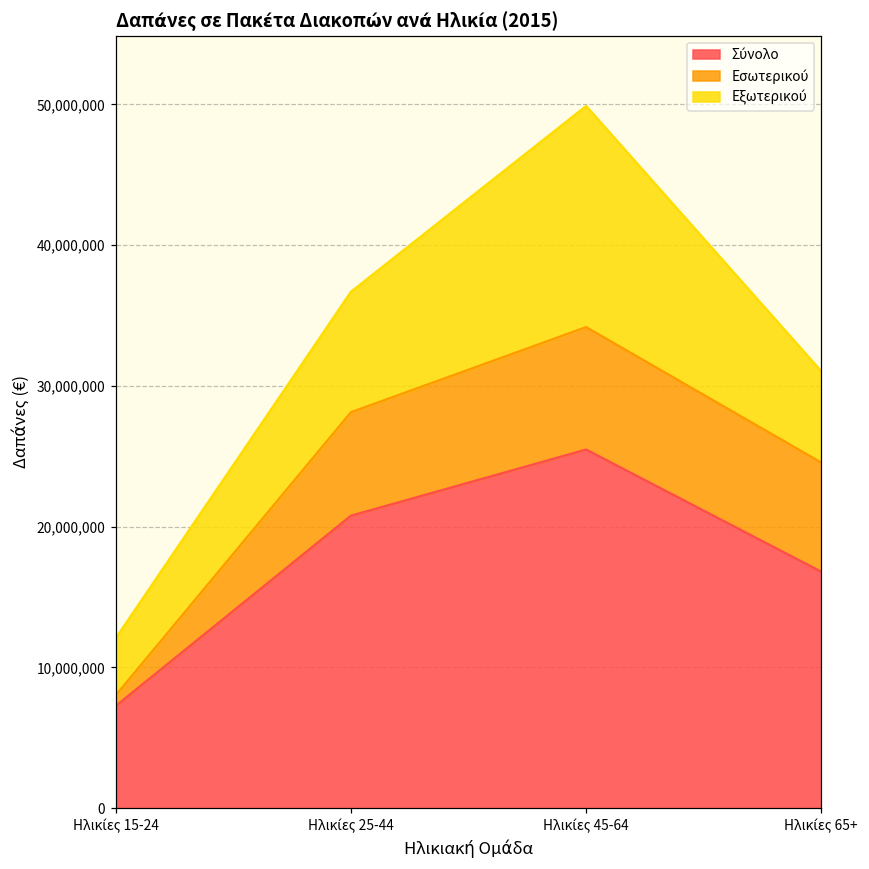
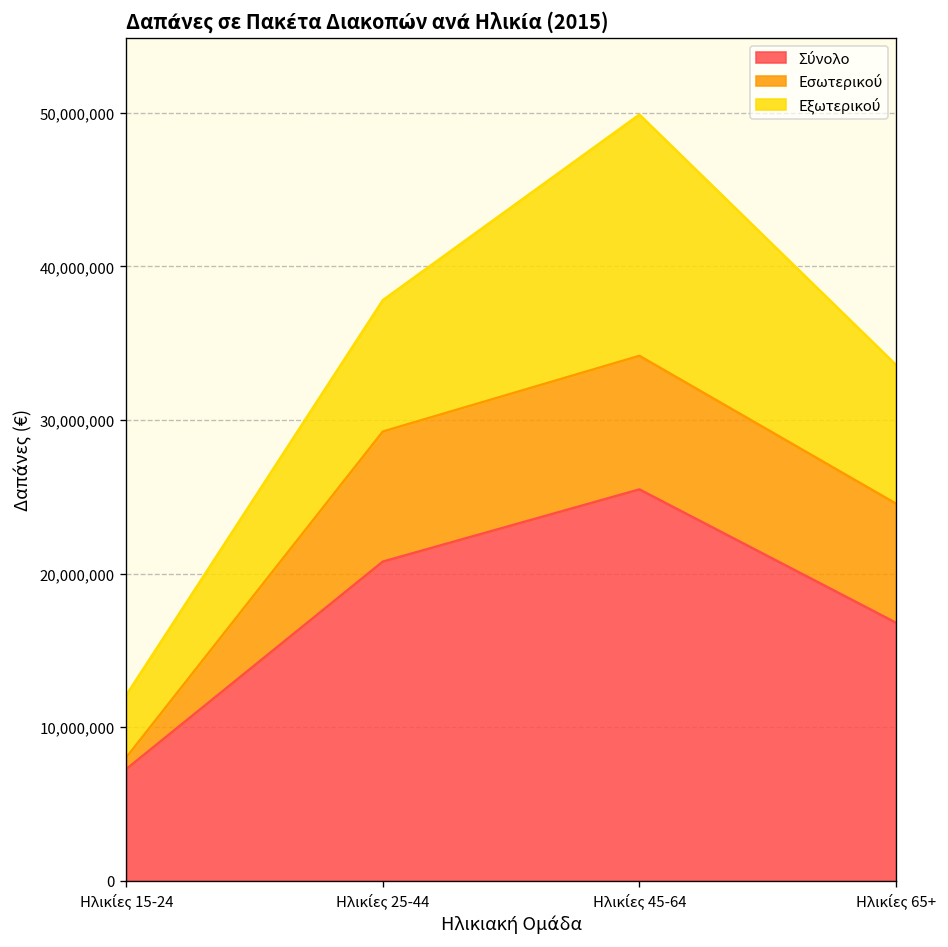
Εσωτερικού, Ηλικίες 25-44: 7,400,000 -> 8,500,000
Εξωτερικού, Ηλικίες 65+: 6,500,000 -> 9,000,000
